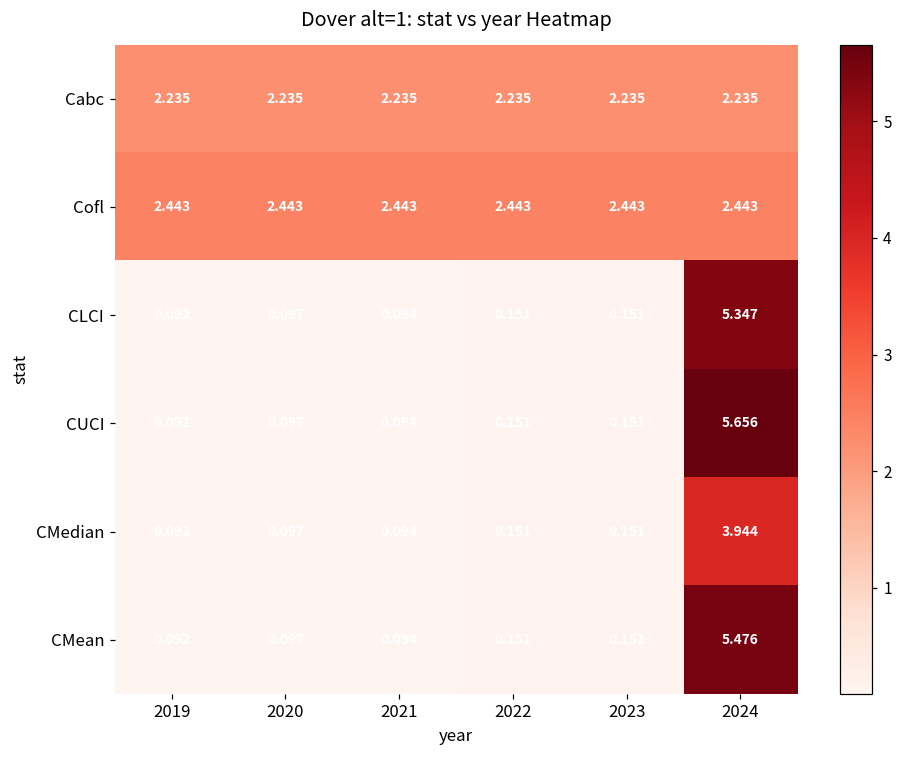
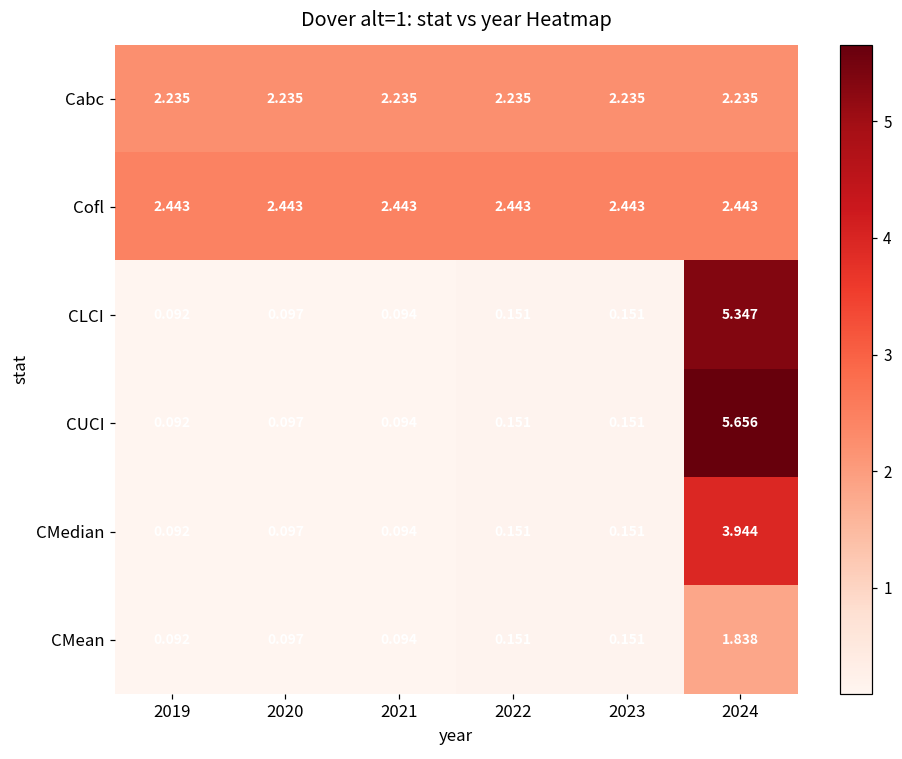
CMean, 2024: 5.476 -> 1.838
